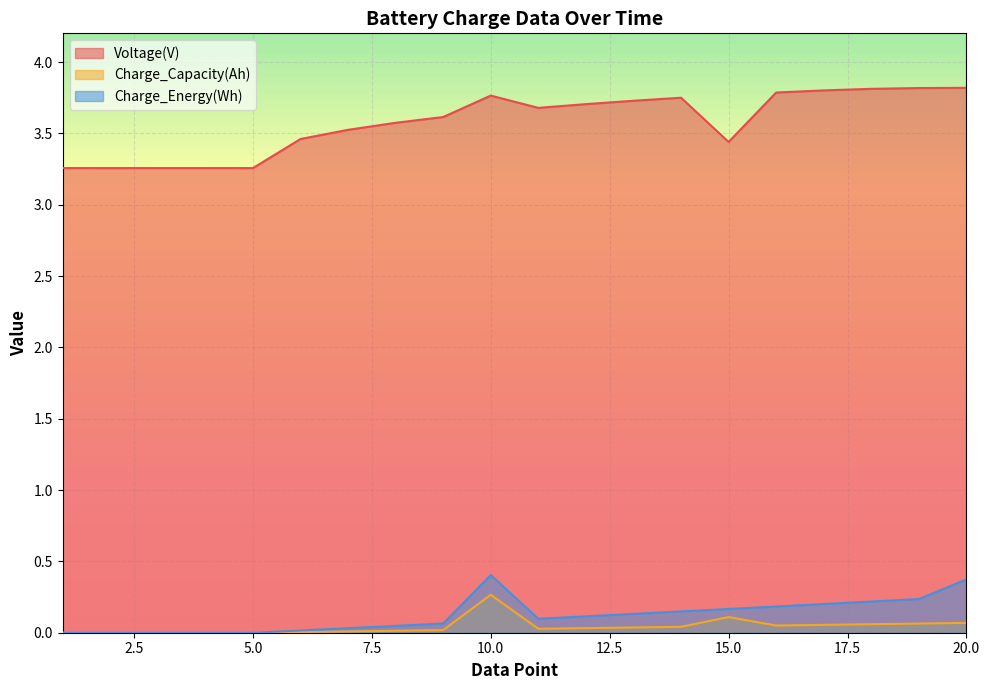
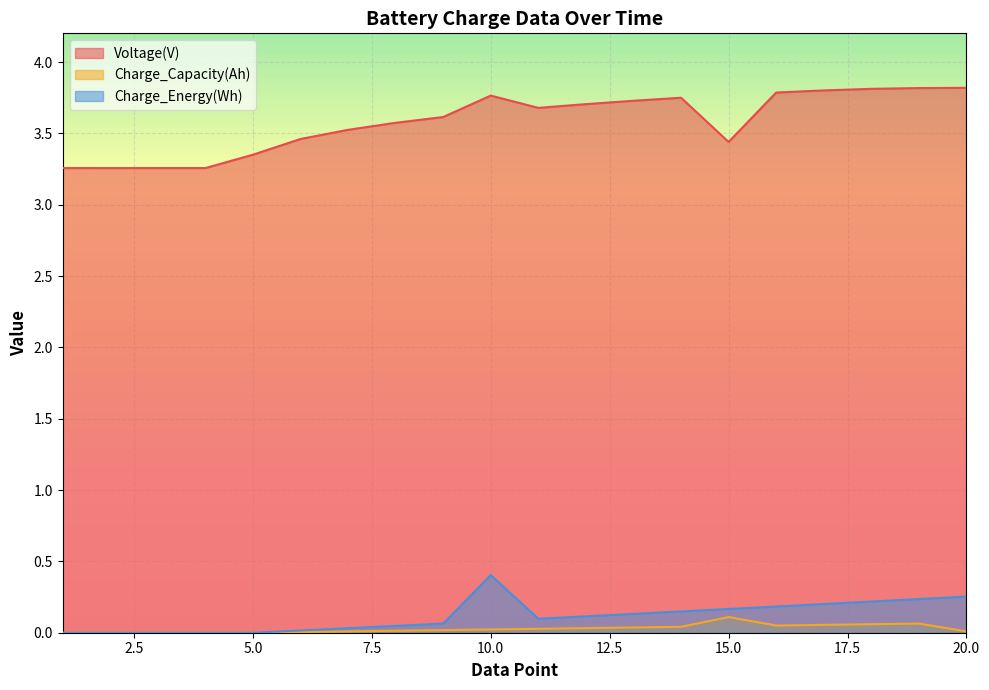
Voltage(V), 5.0: 3.26 -> 3.35
Charge_Capacity(Ah), 10.0: 0.27 -> 0.02
Charge_Capacity(Ah), 20.0: 0.07 -> 0.01
Charge_Energy(Wh), 20.0: 0.37 -> 0.25
